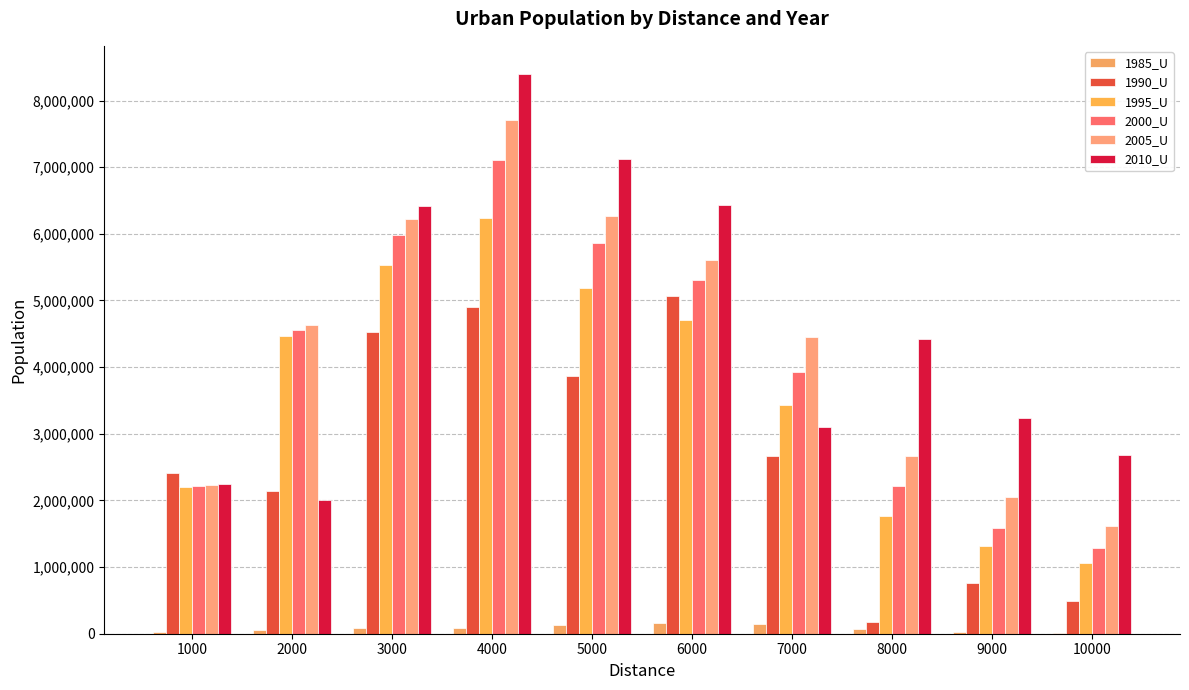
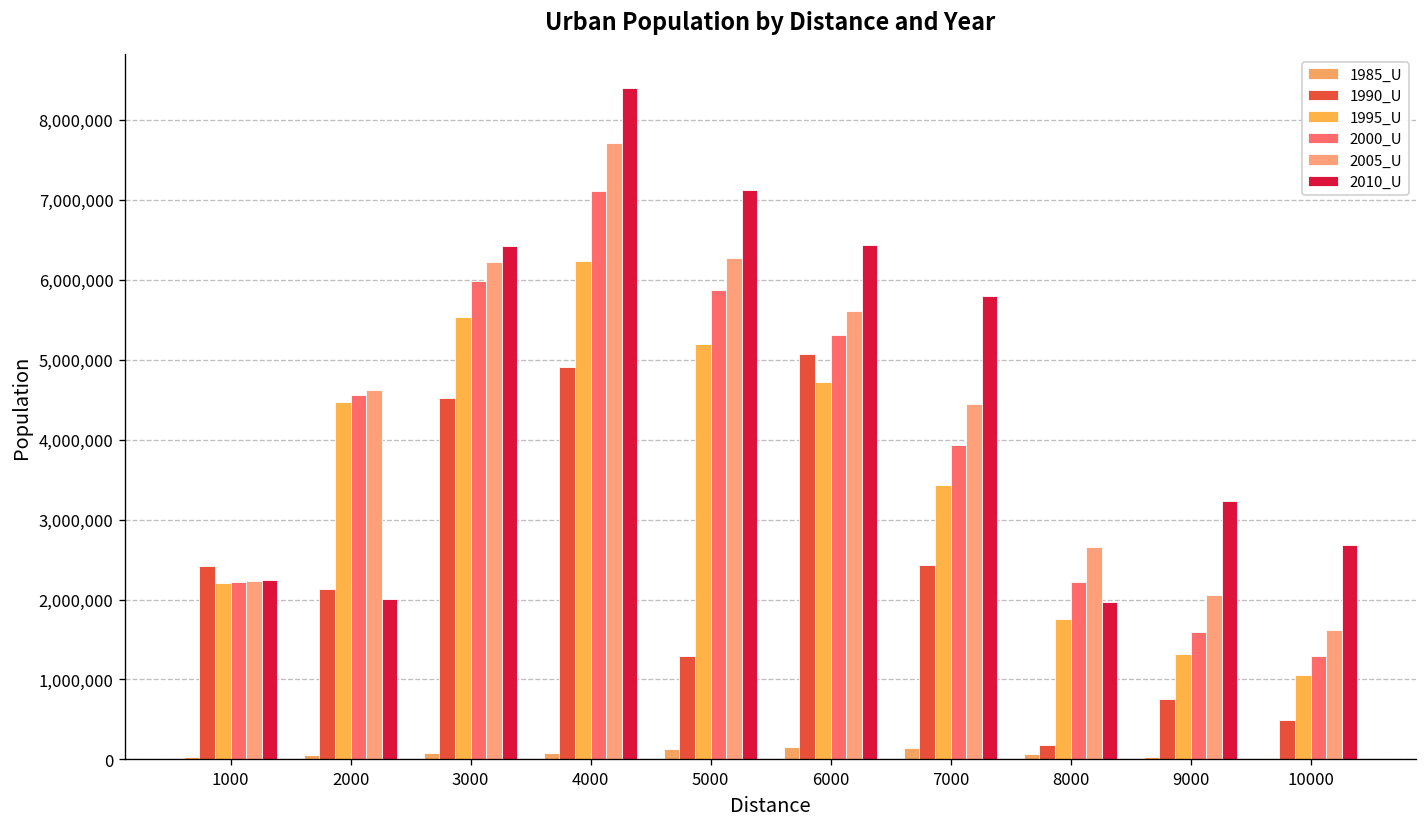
1990_U, 5000: 3,900,000 -> 1,300,000
1990_U, 7000: 2,700,000 -> 2,400,000
2010_U, 7000: 3,100,000 -> 5,800,000
2010_U, 8000: 4,400,000 -> 2,000,000
